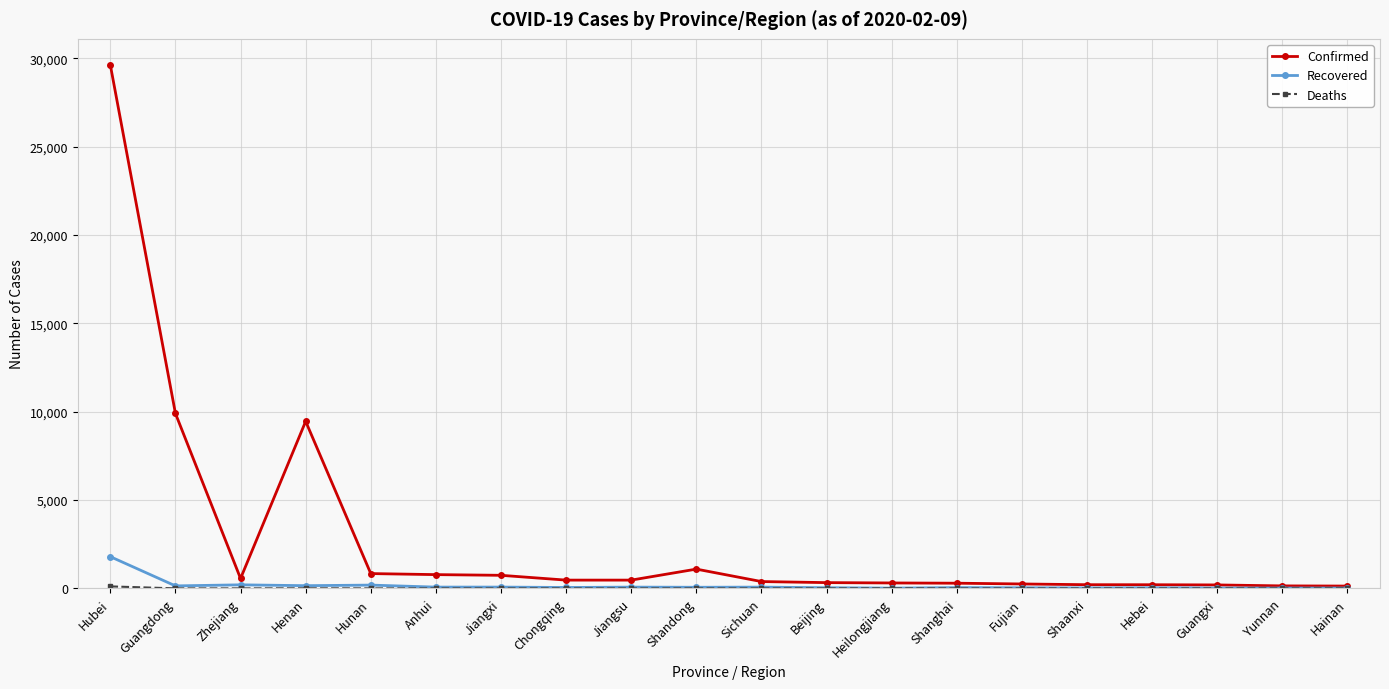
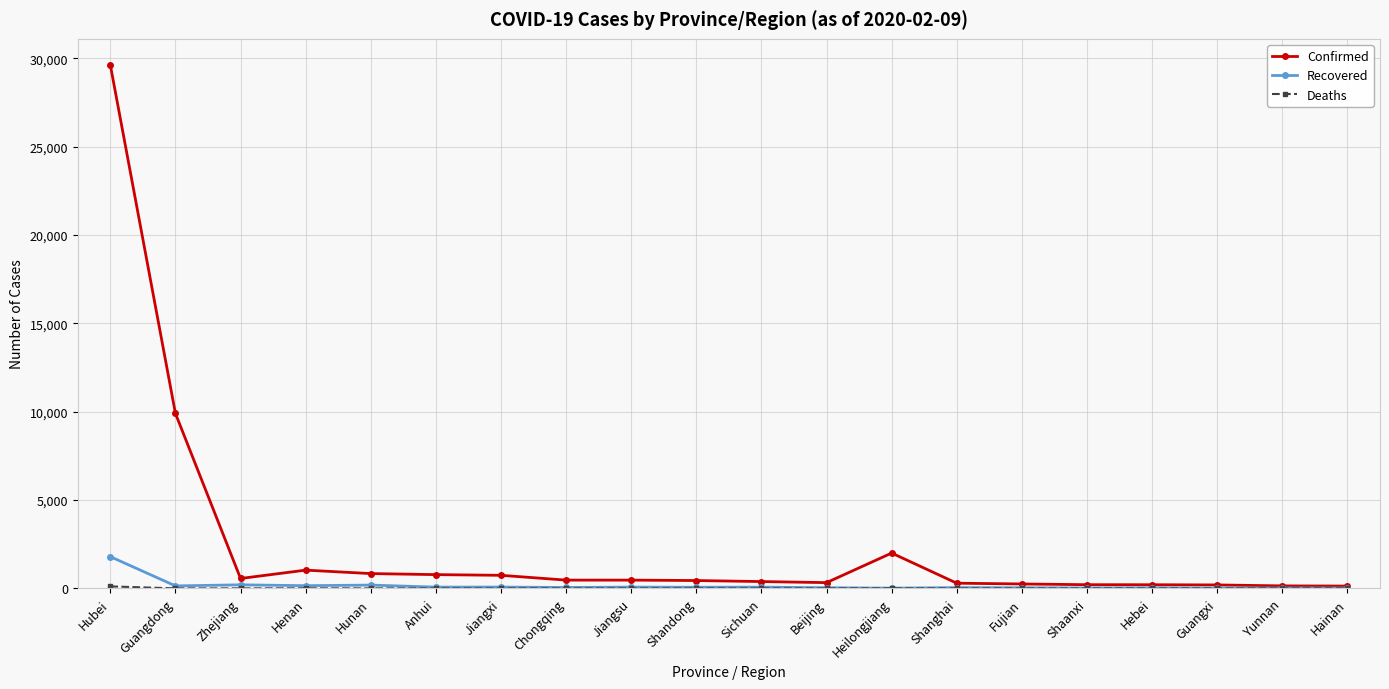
Confirmed, Henan: 9,500 -> 1,000
Confirmed, Shandong: 1,100 -> 400
Confirmed, Heilongjiang: 300 -> 2,000
